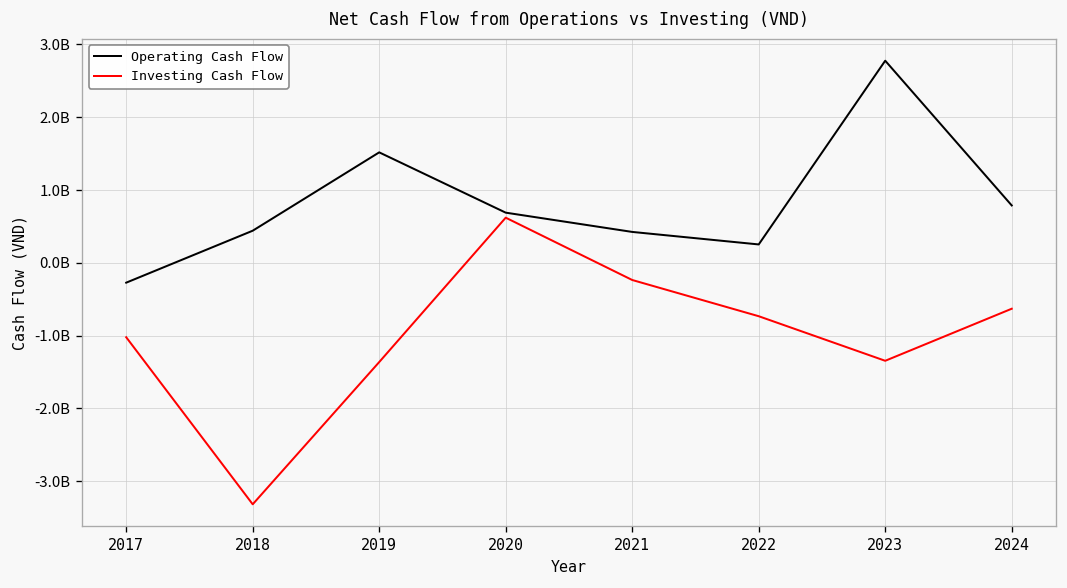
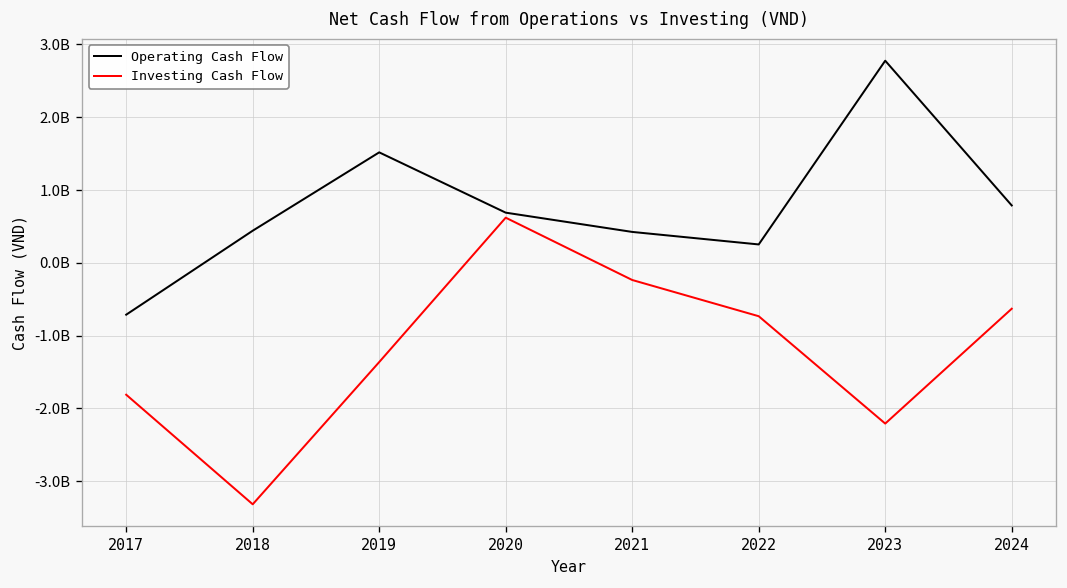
Operating Cash Flow, 2017: -300000000 -> -700000000
Investing Cash Flow, 2017: -1000000000 -> -1800000000
Investing Cash Flow, 2023: -1300000000 -> -2200000000
